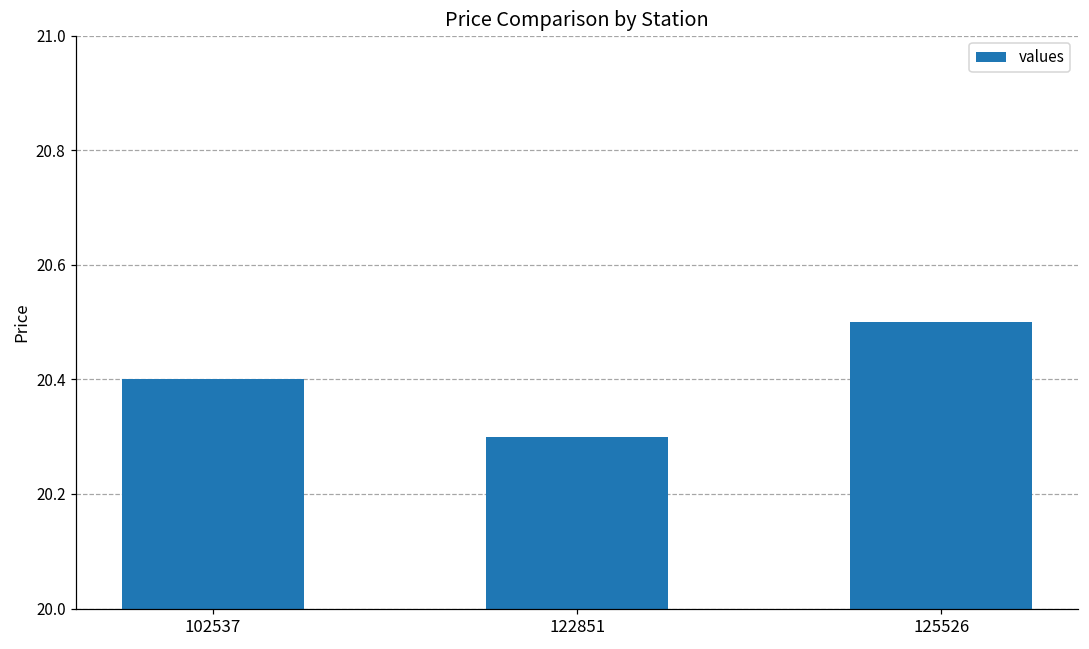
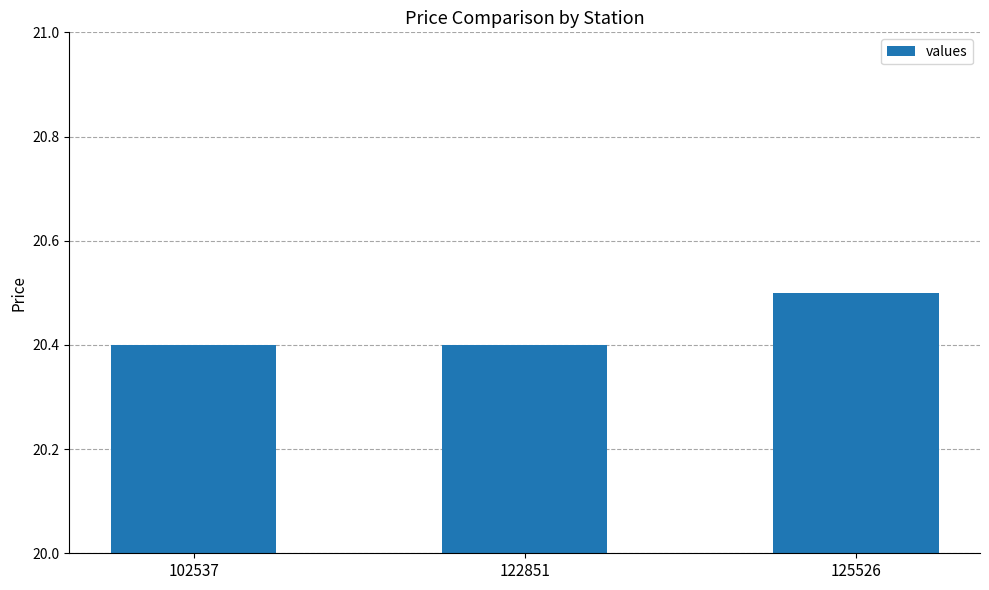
122851: 20.3 -> 20.4
